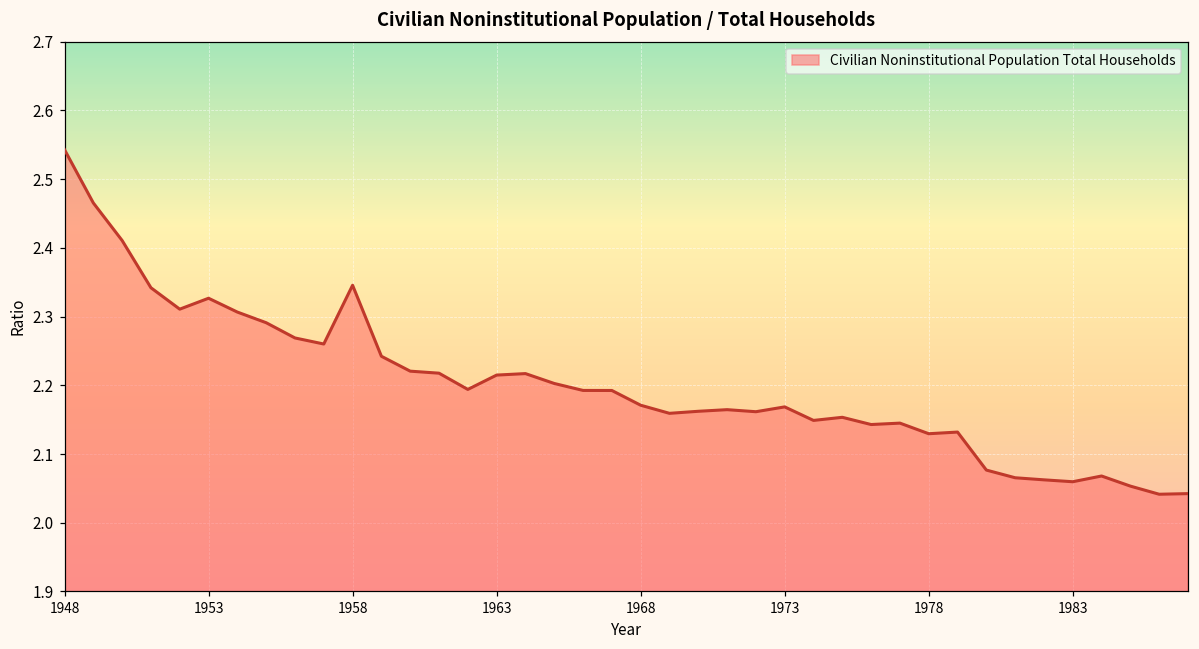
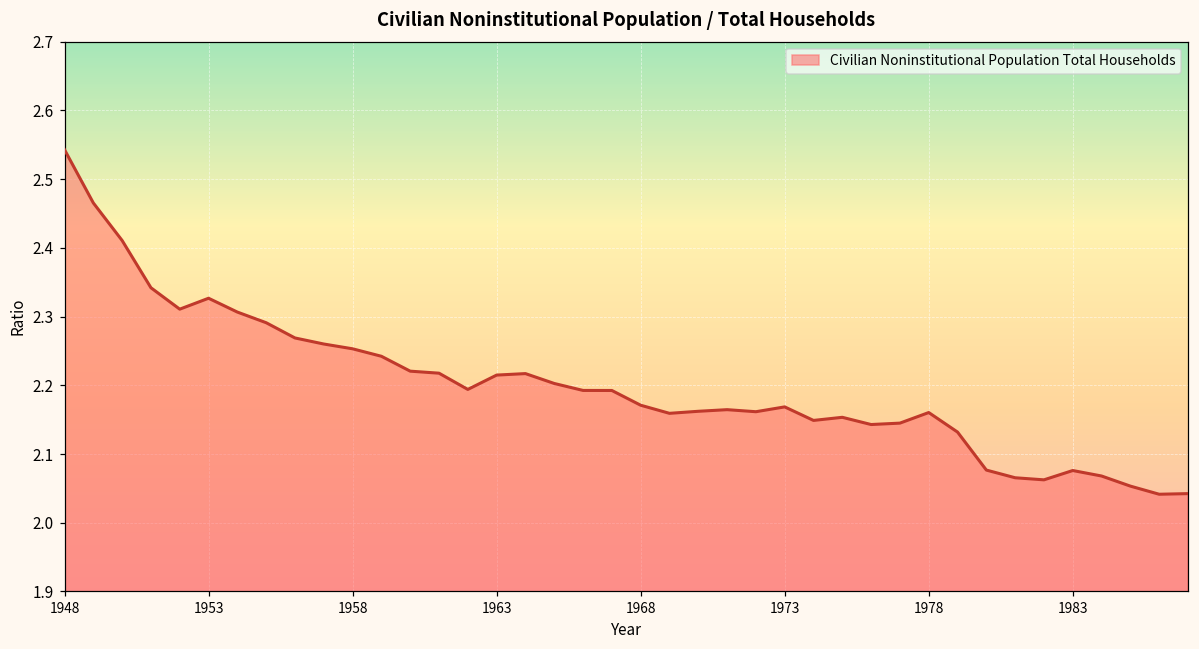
1958: 2.35 -> 2.25
1978: 2.13 -> 2.16
1983: 2.06 -> 2.08
